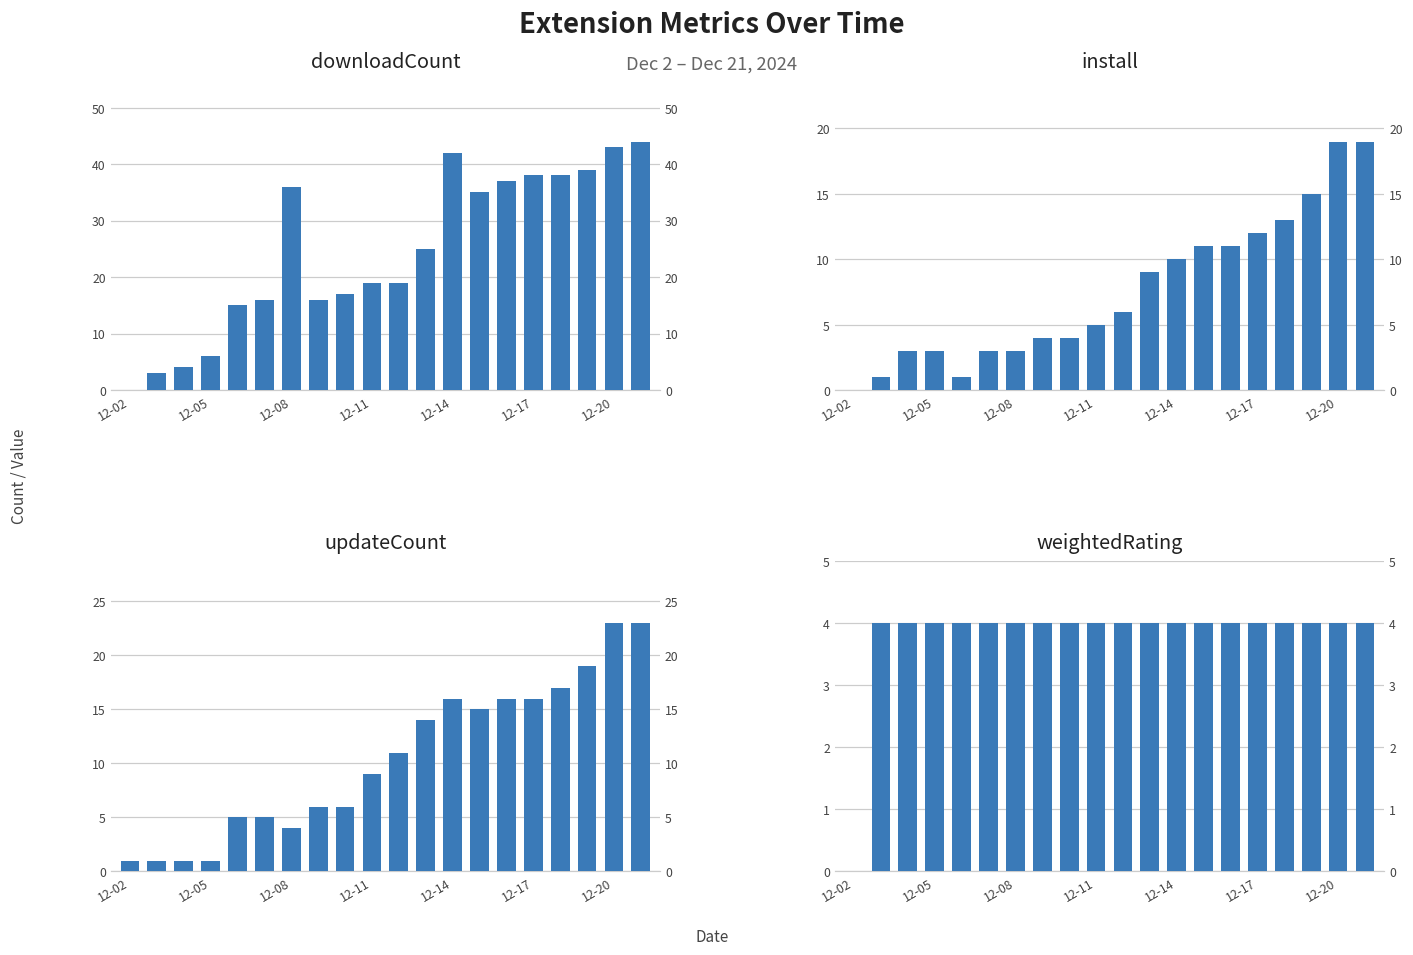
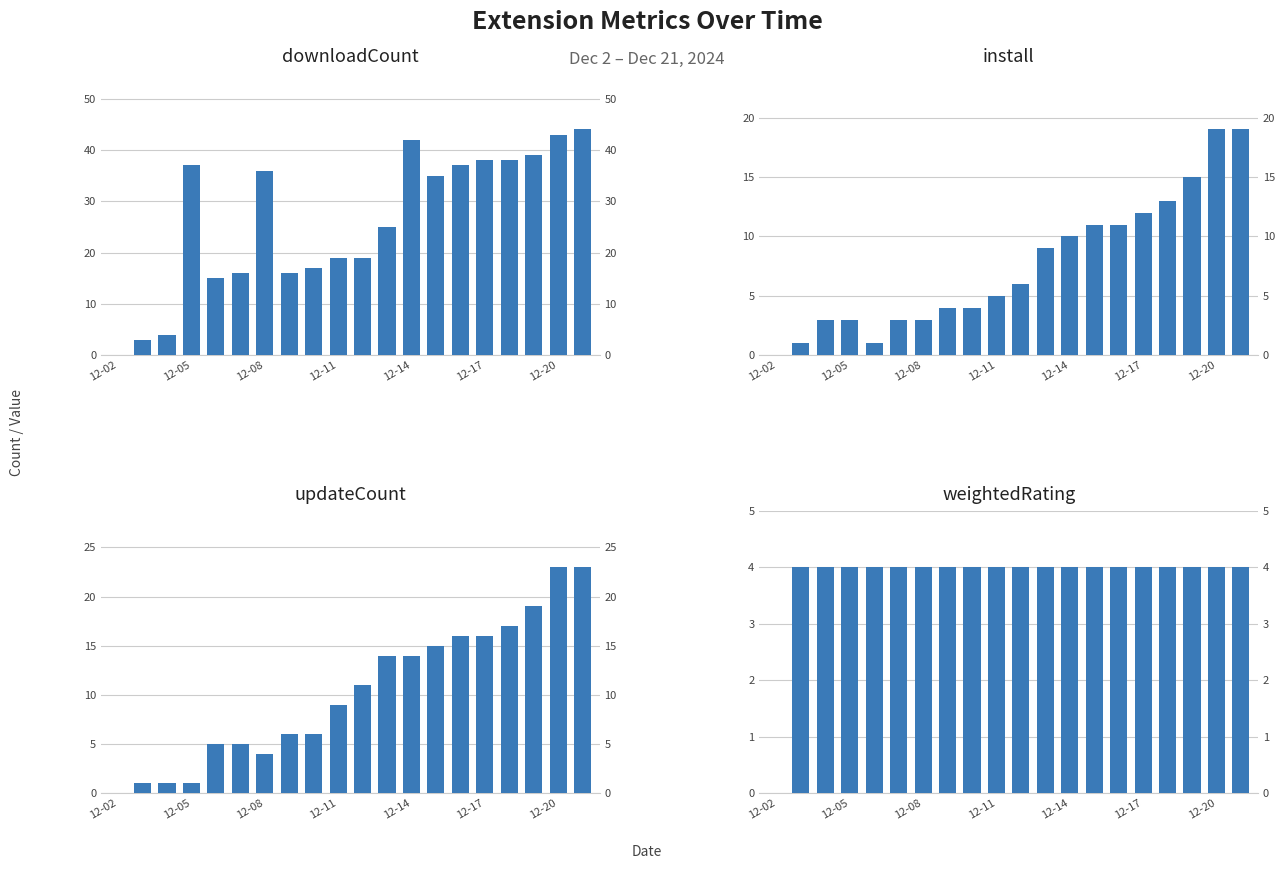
downloadCount, 12-05: 6 -> 37
updateCount, 12-02: 1 -> 0
updateCount, 12-14: 16 -> 14
